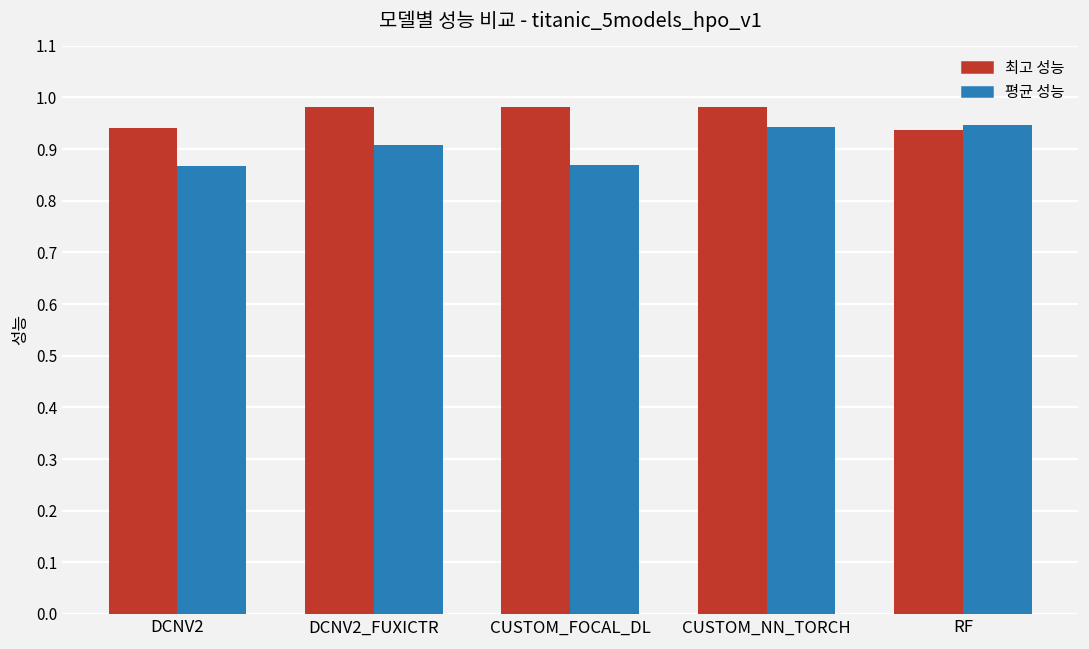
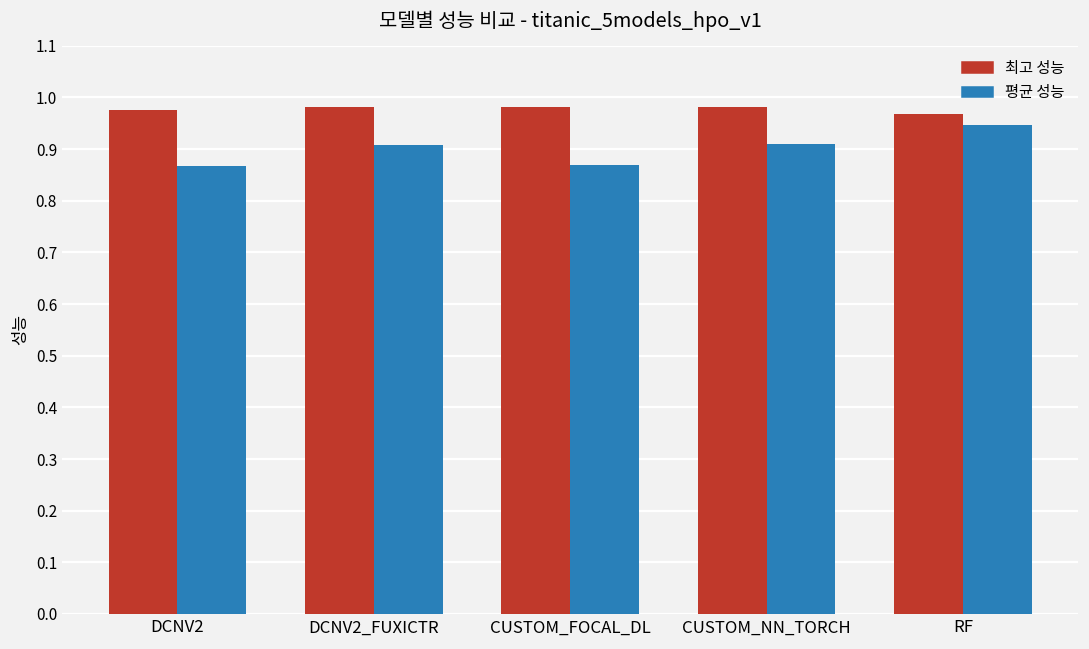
최고 성능, DCNV2: 0.94 -> 0.98
평균 성능, CUSTOM_NN_TORCH: 0.94 -> 0.91
최고 성능, RF: 0.94 -> 0.97
